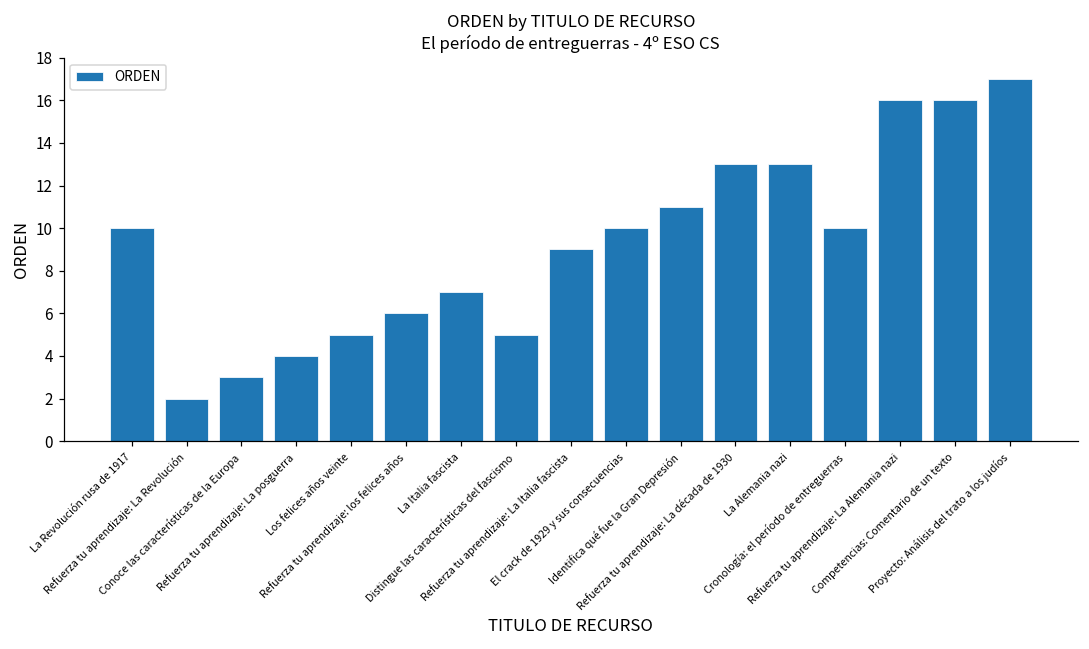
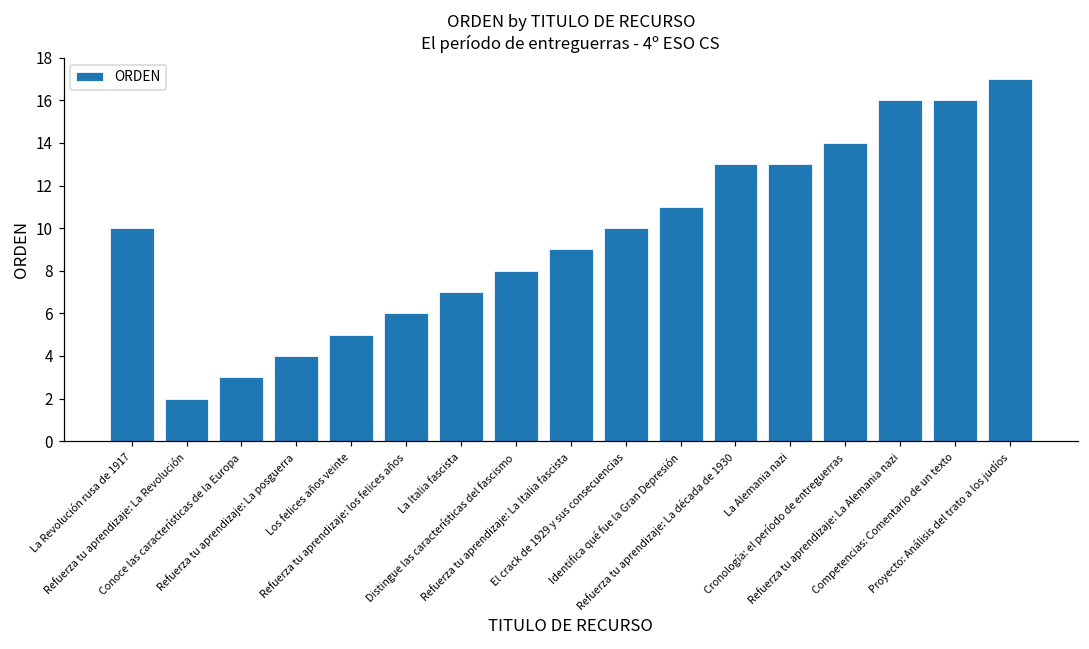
Distingue las características del fascismo: 5 -> 8
Cronología: el período de entreguerras: 10 -> 14
